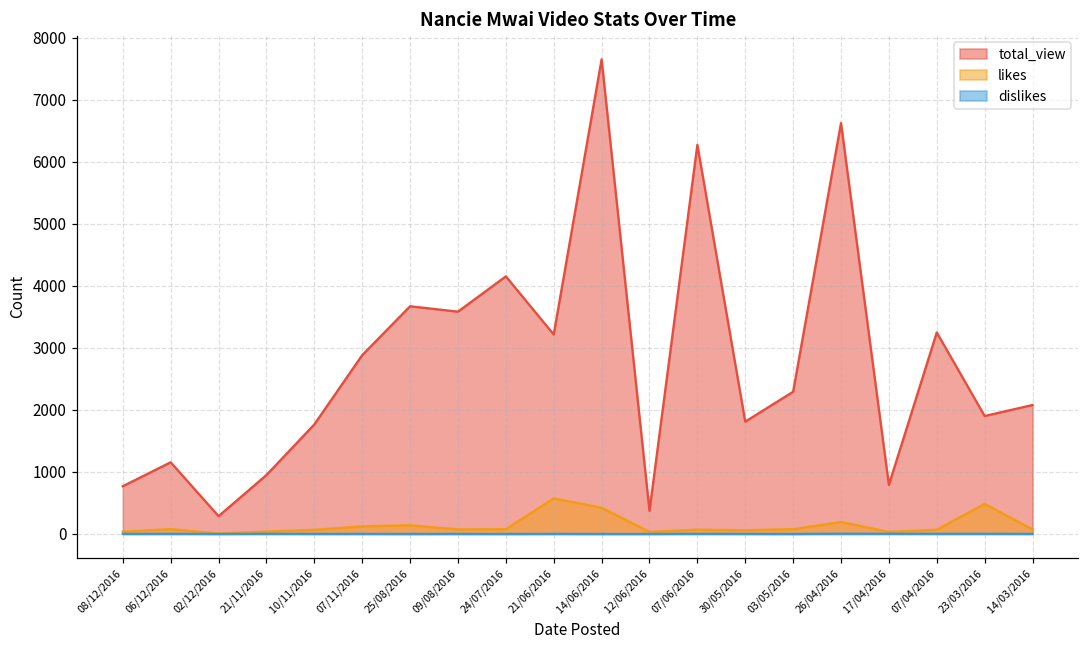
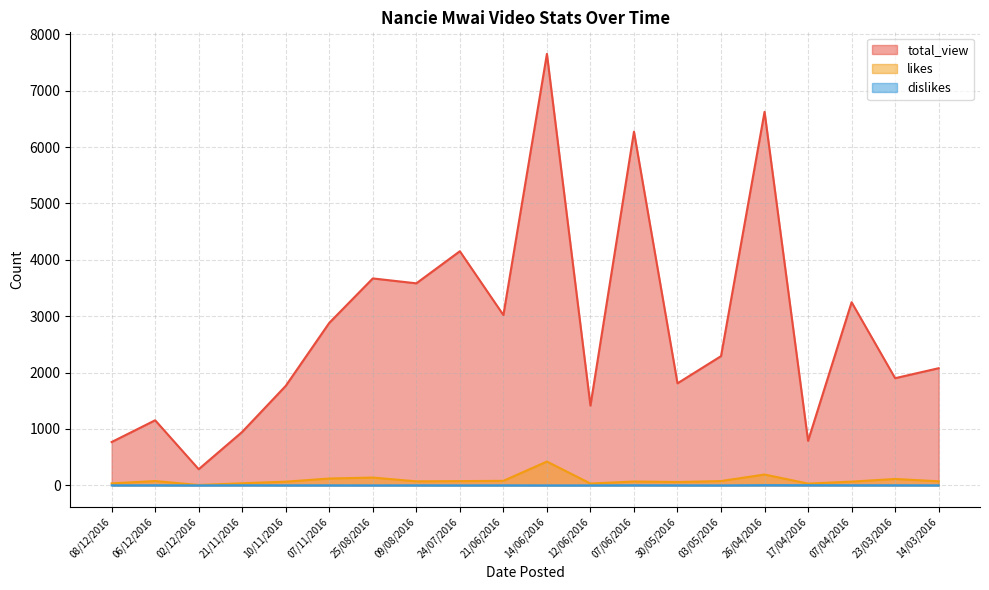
total_view, 21/06/2016: 3200 -> 3000
likes, 21/06/2016: 600 -> 100
total_view, 12/06/2016: 400 -> 1400
likes, 23/03/2016: 500 -> 100
